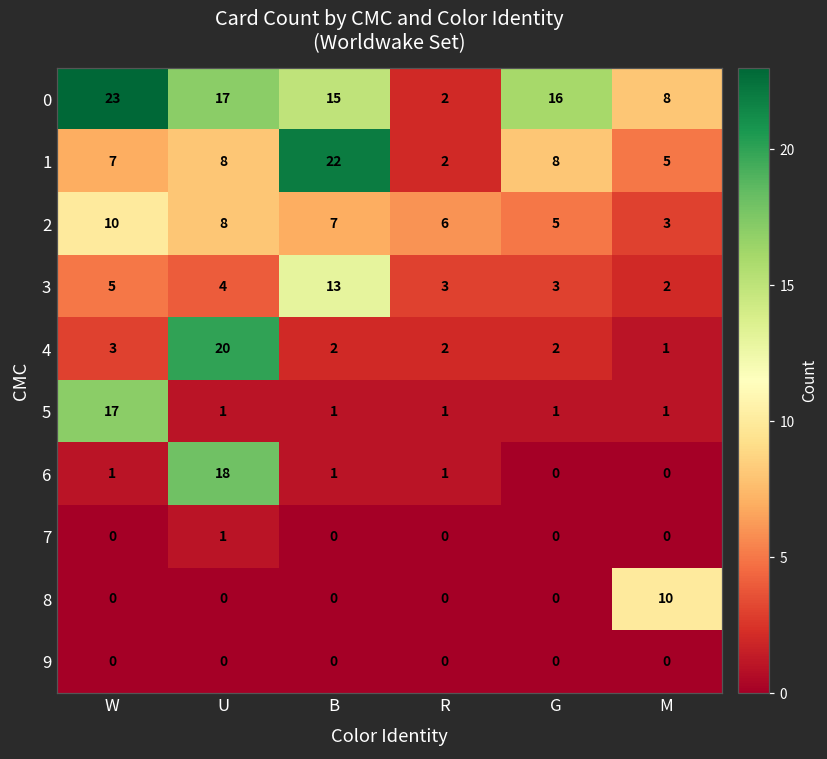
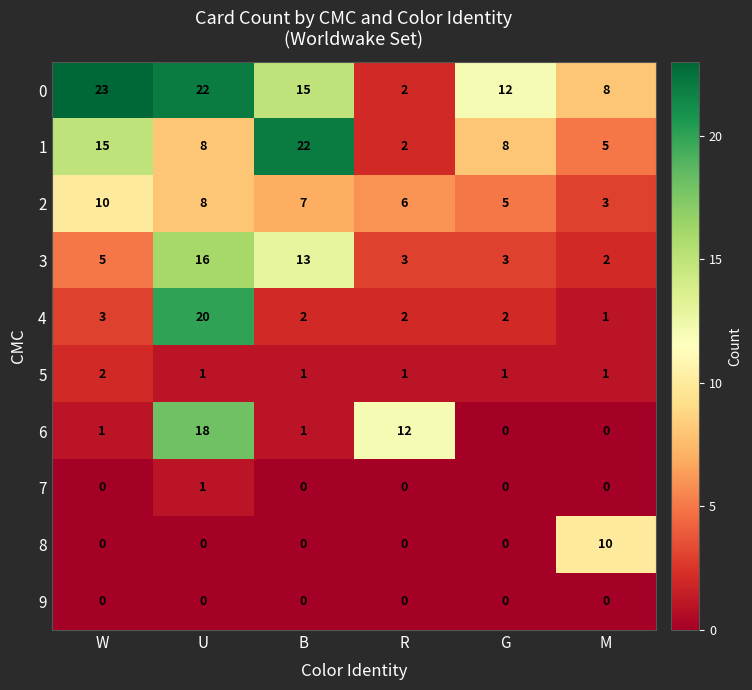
0, U: 17 -> 22
0, G: 16 -> 12
1, W: 7 -> 15
3, U: 4 -> 16
5, W: 17 -> 2
6, R: 1 -> 12
